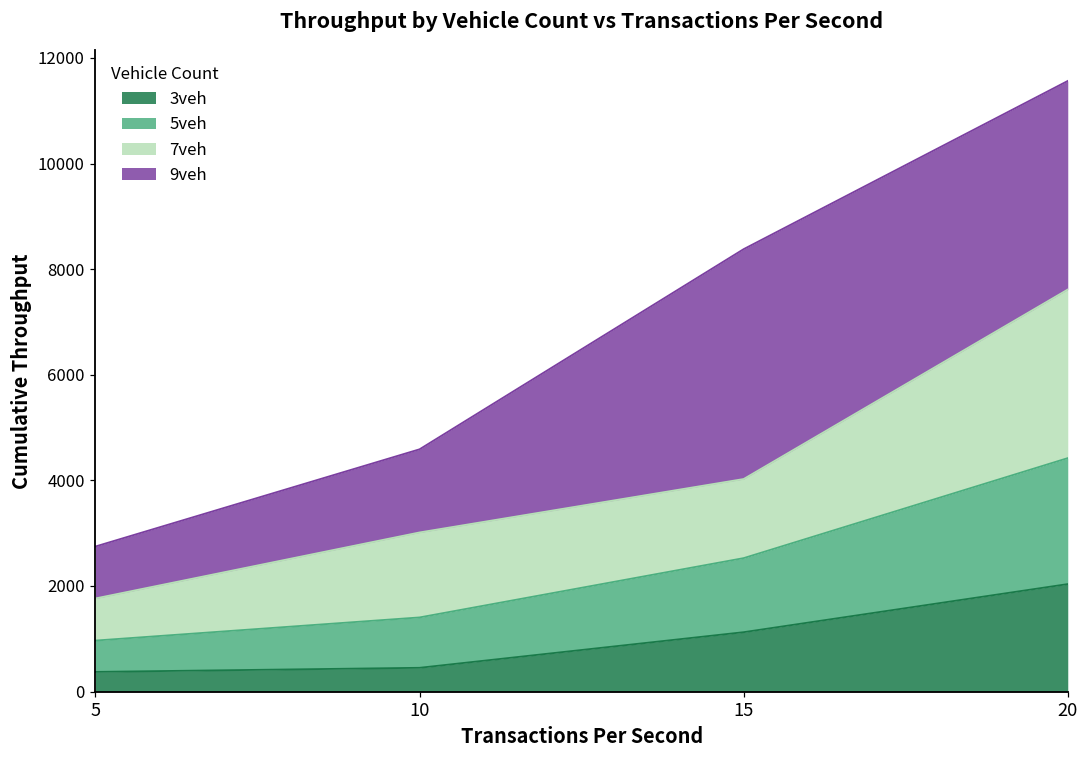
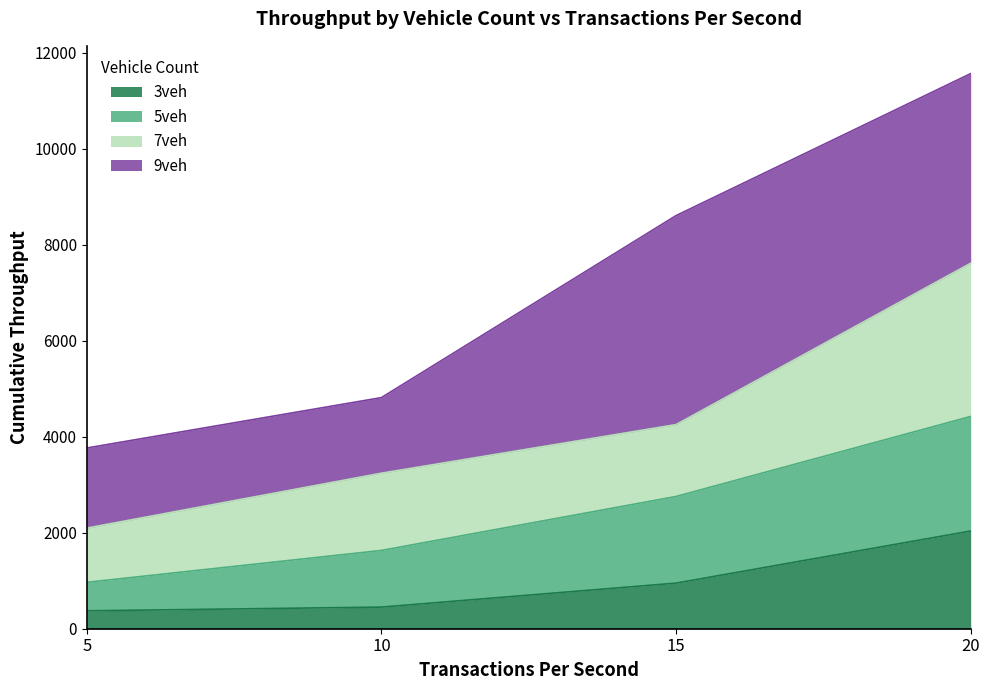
7veh, 5: 800 -> 1100
9veh, 5: 1000 -> 1700
5veh, 10: 1000 -> 1200
3veh, 15: 1100 -> 1000
5veh, 15: 1400 -> 1800
